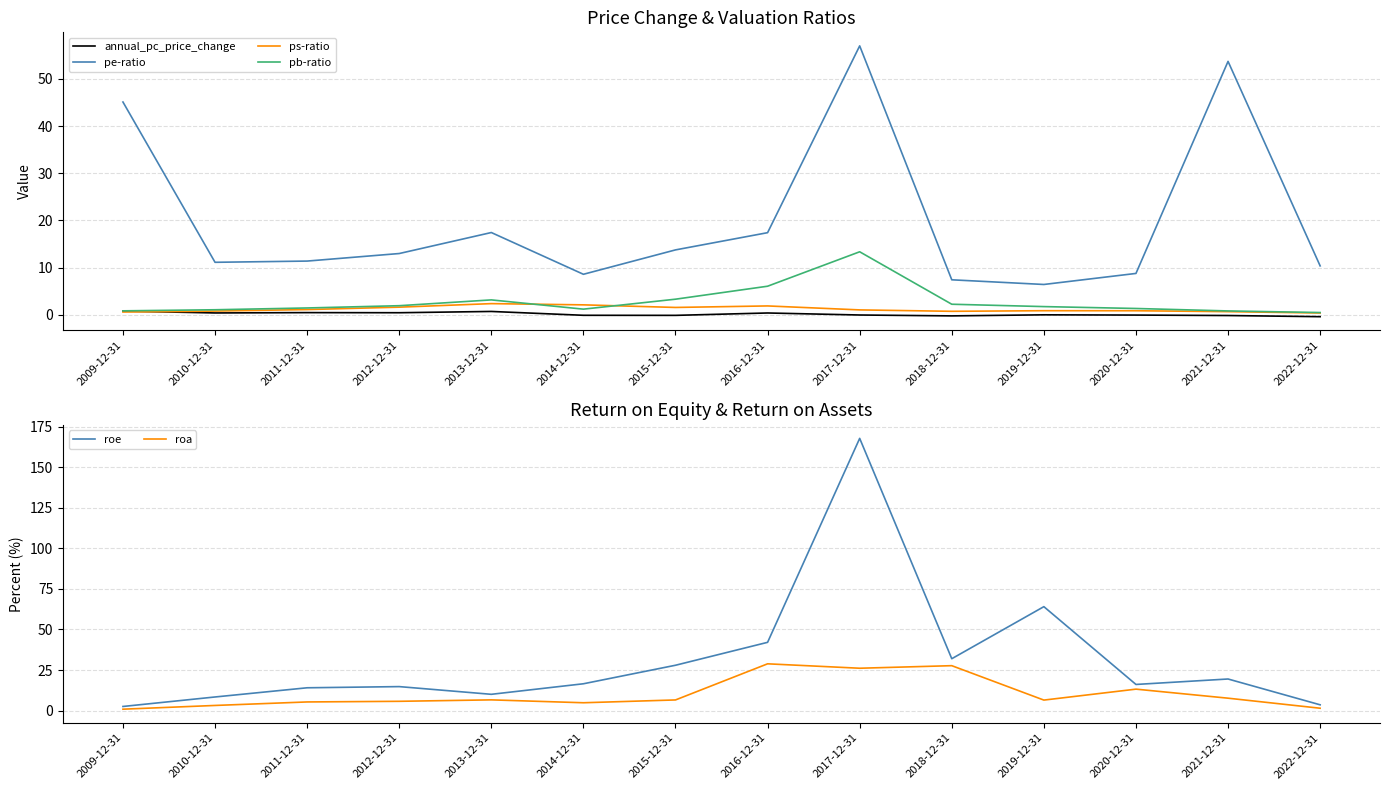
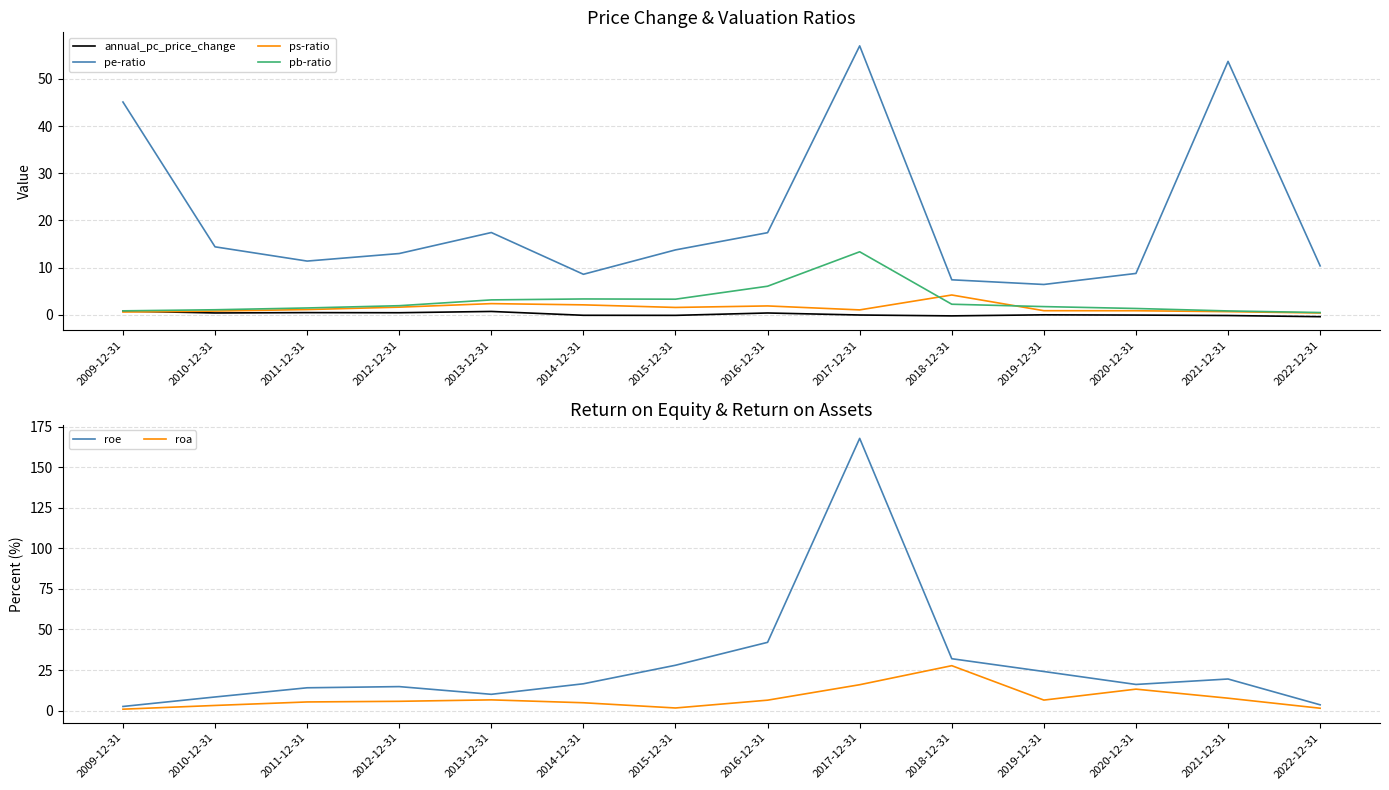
Price Change & Valuation Ratios, pe-ratio, 2010-12-31: 11 -> 14
Price Change & Valuation Ratios, pb-ratio, 2014-12-31: 1 -> 3
Price Change & Valuation Ratios, ps-ratio, 2018-12-31: 1 -> 4
Return on Equity & Return on Assets, roa, 2015-12-31: 7 -> 2
Return on Equity & Return on Assets, roa, 2016-12-31: 29 -> 6
Return on Equity & Return on Assets, roa, 2017-12-31: 26 -> 16
Return on Equity & Return on Assets, roe, 2019-12-31: 64 -> 24
